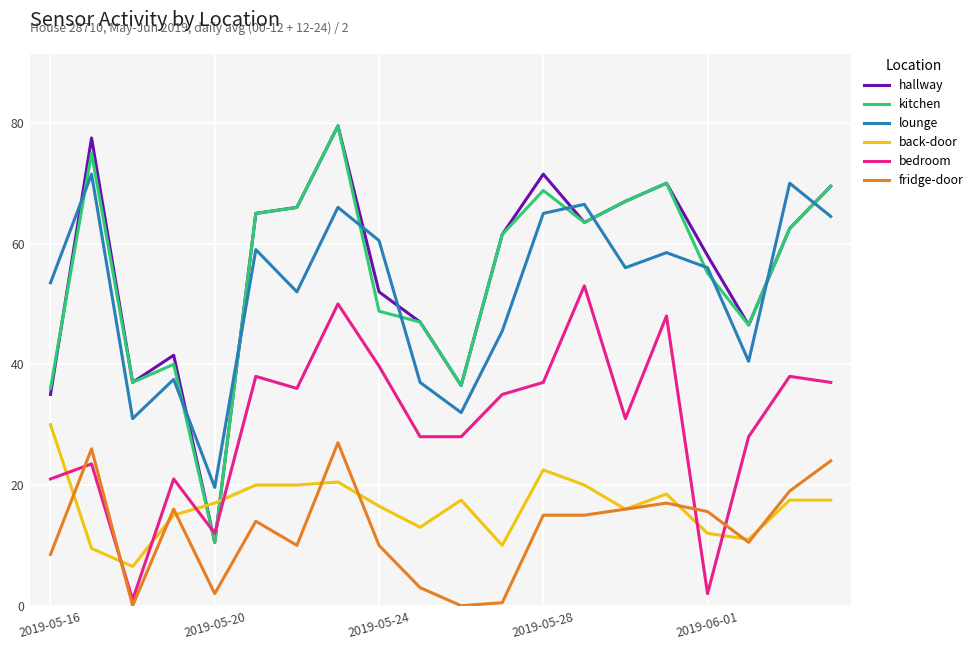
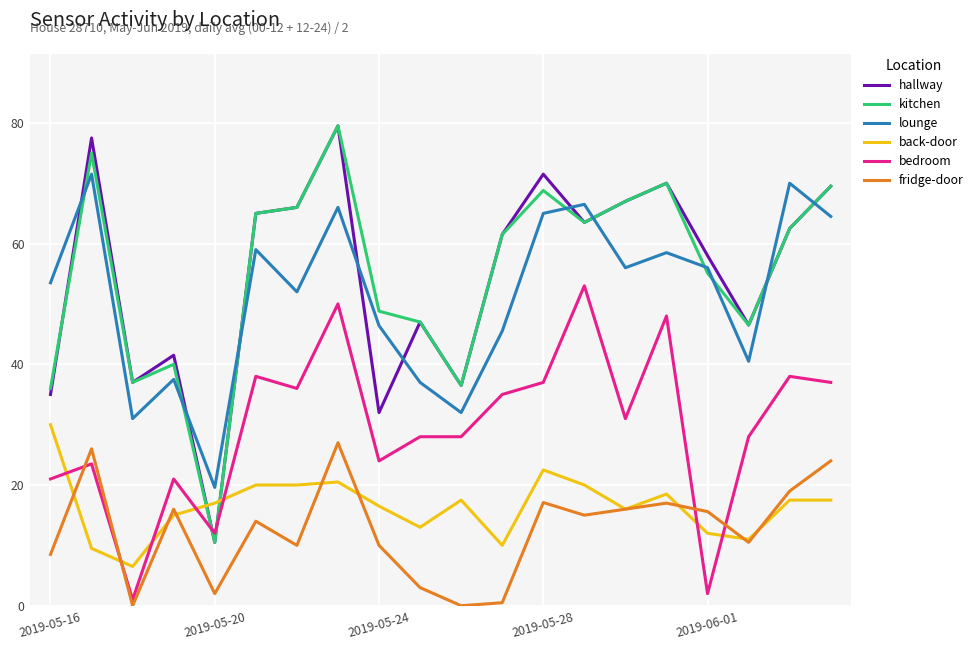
hallway, 2019-05-24: 52 -> 32
lounge, 2019-05-24: 61 -> 46
bedroom, 2019-05-24: 40 -> 24
fridge-door, 2019-05-28: 15 -> 17
